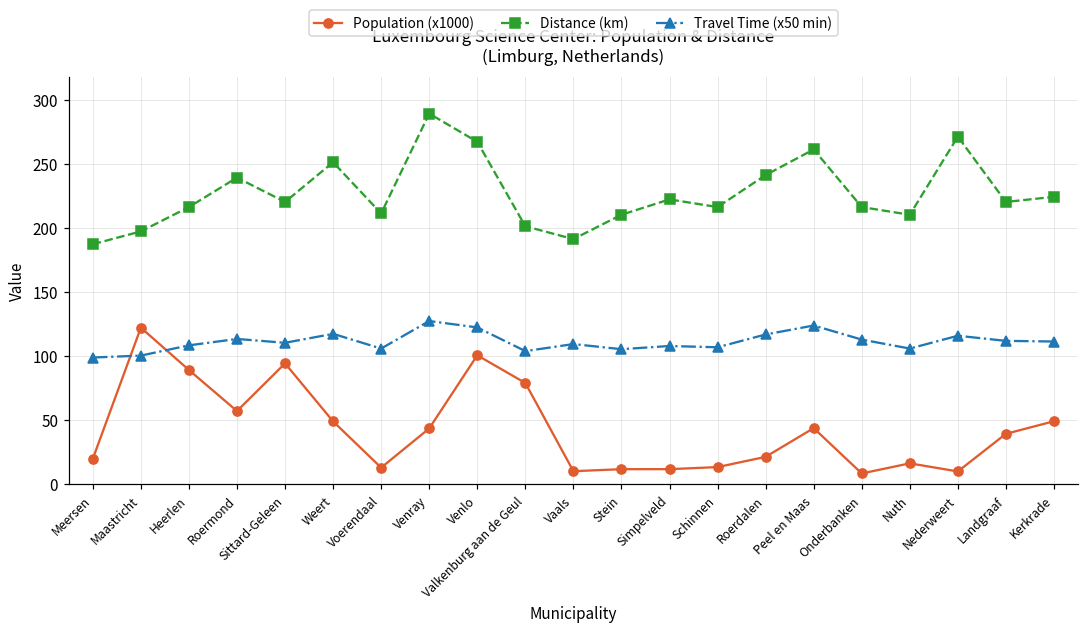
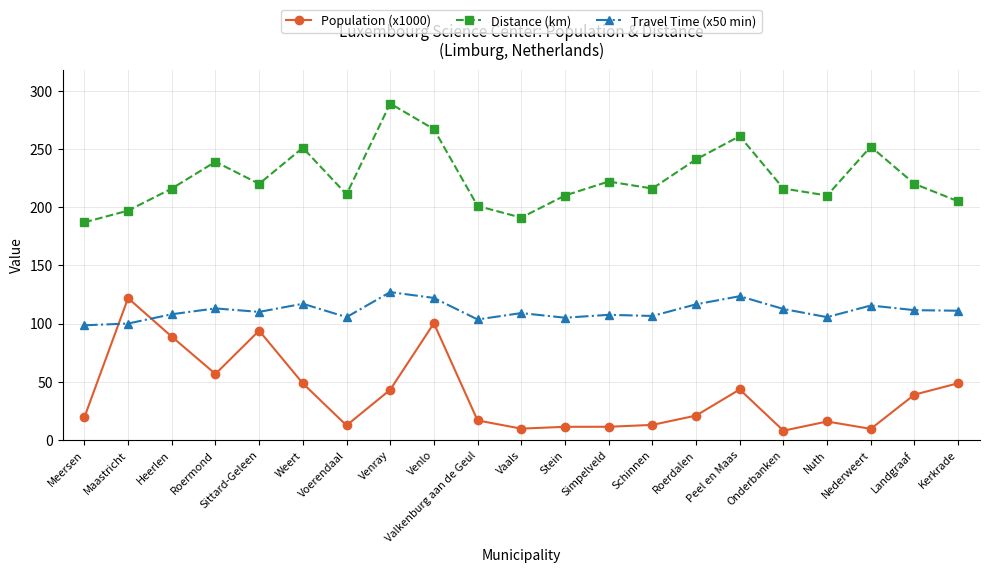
Population (x1000), Valkenburg aan de Geul: 79 -> 17
Distance (km), Nederweert: 271 -> 252
Distance (km), Kerkrade: 224 -> 205
